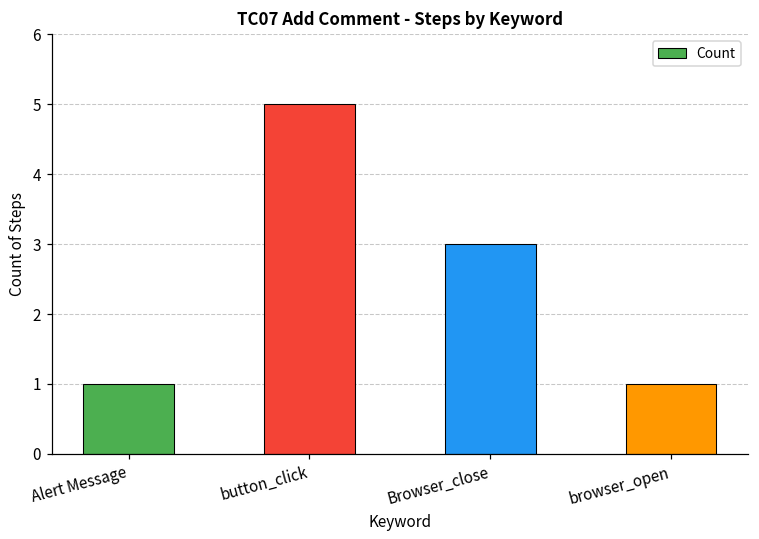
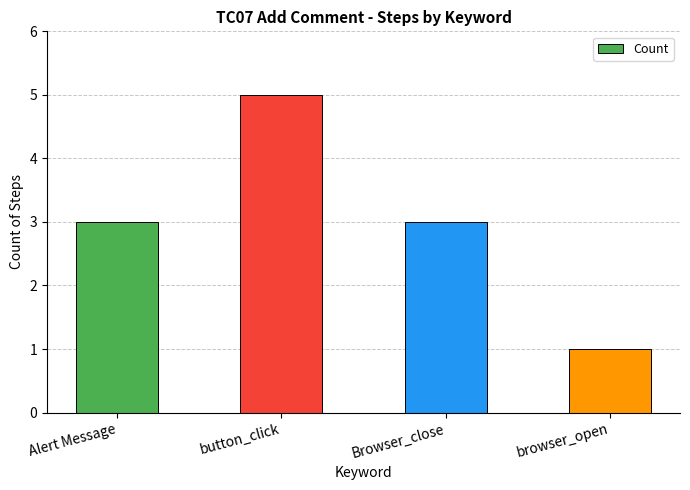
Alert Message: 1 -> 3
